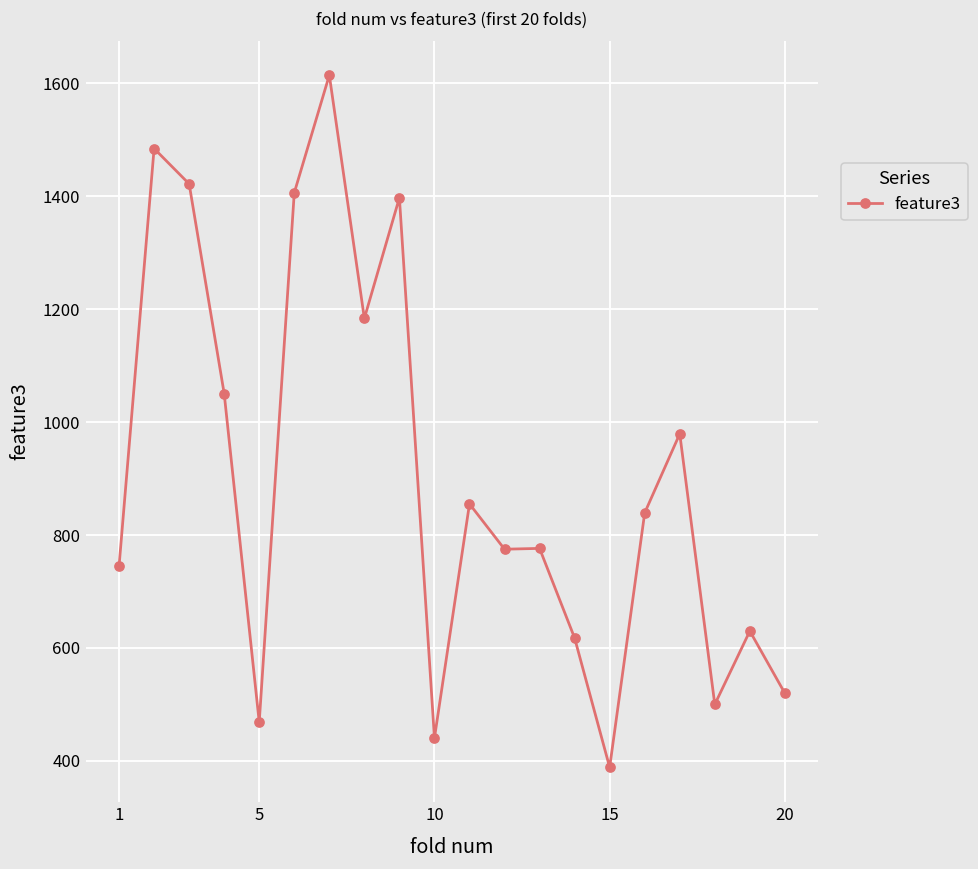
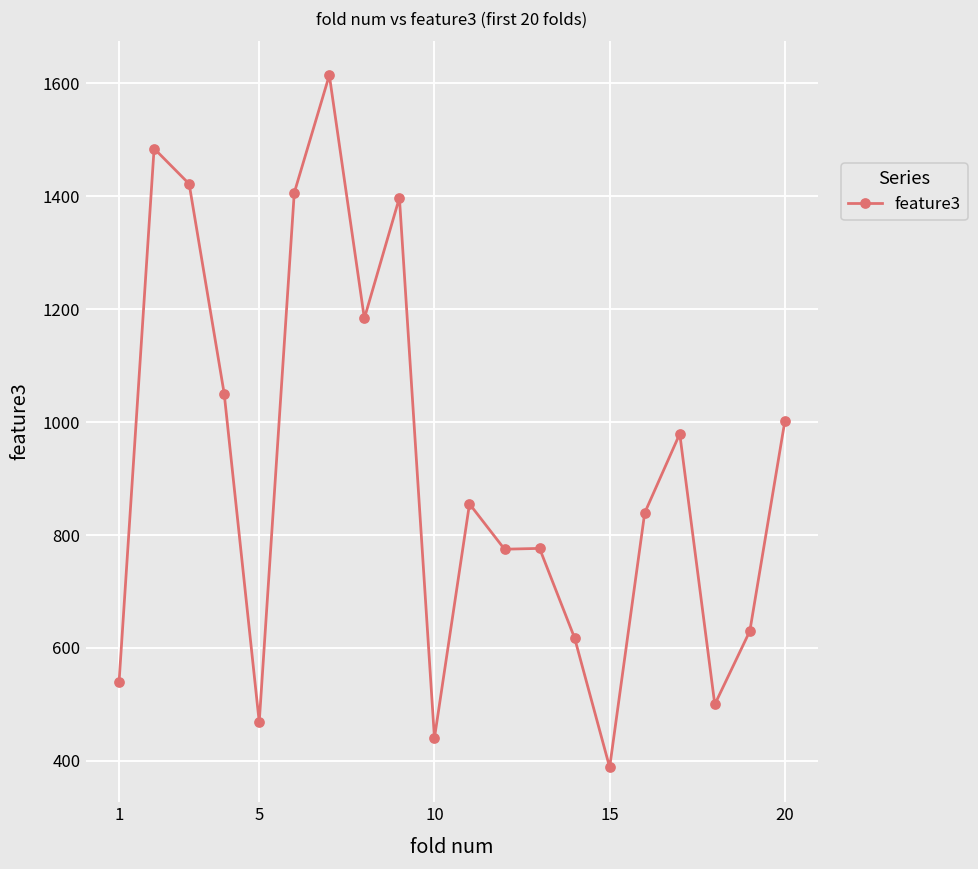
1: 740 -> 540
20: 520 -> 1000
